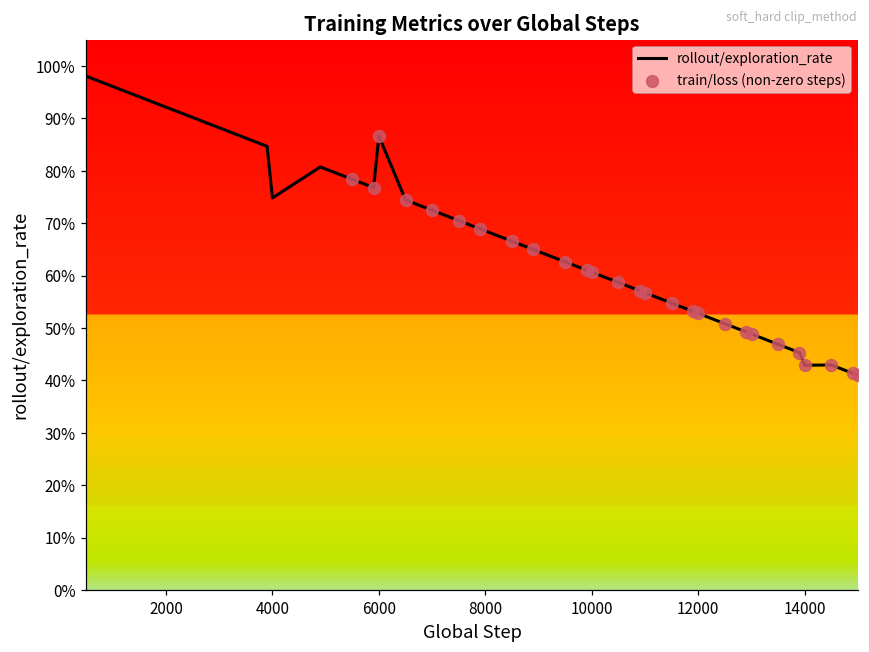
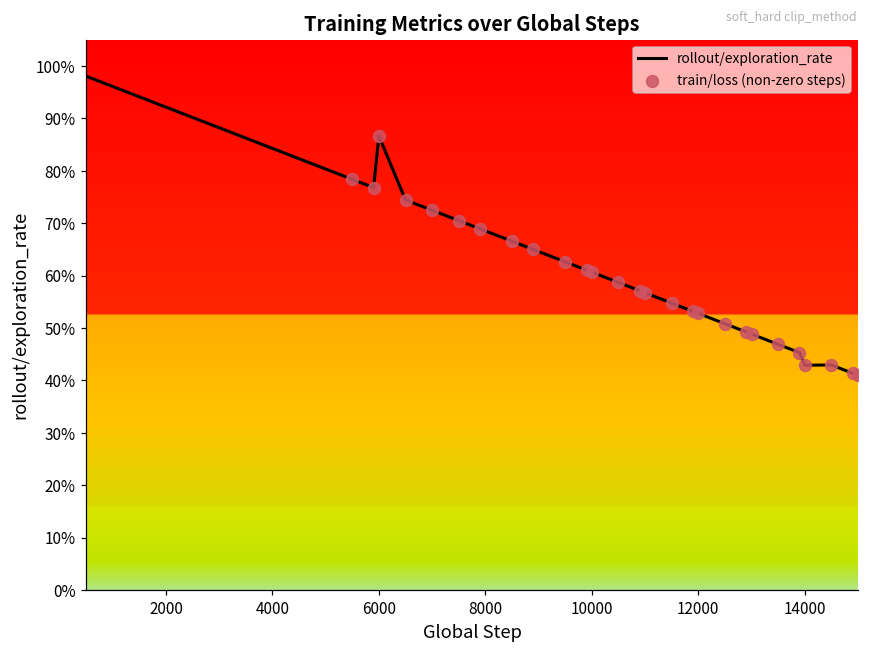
rollout/exploration_rate, 4000: 75% -> 84%
